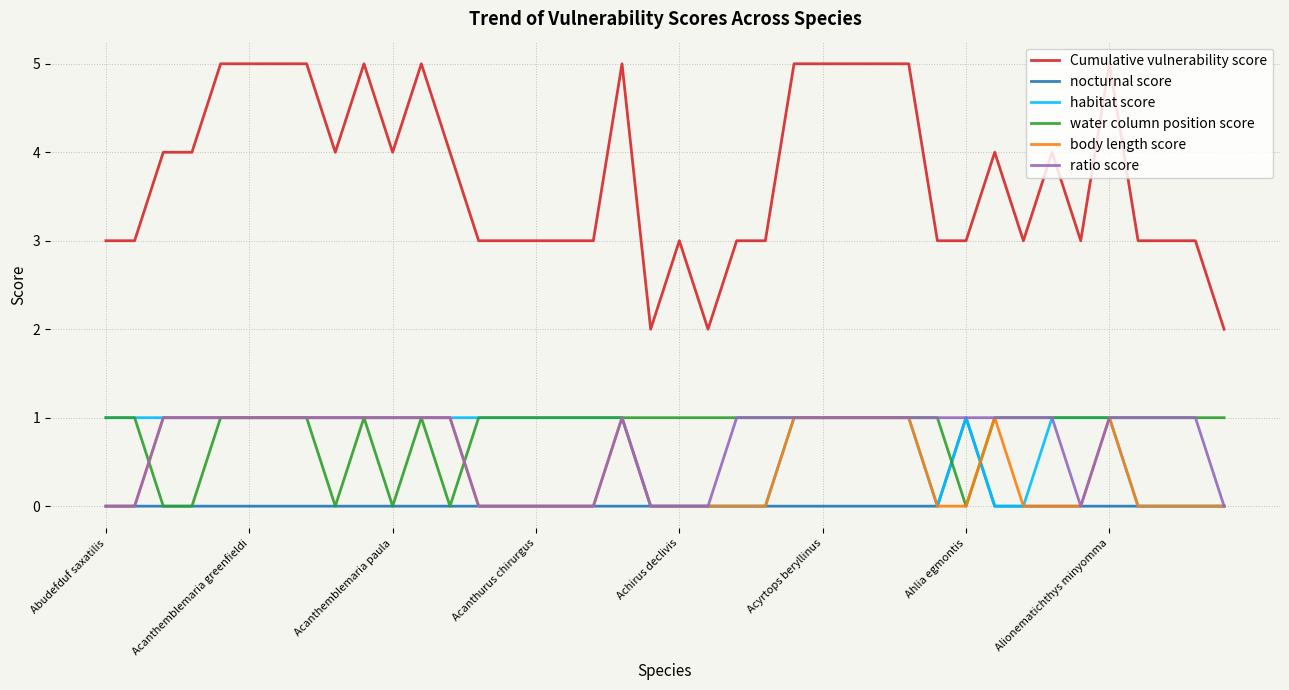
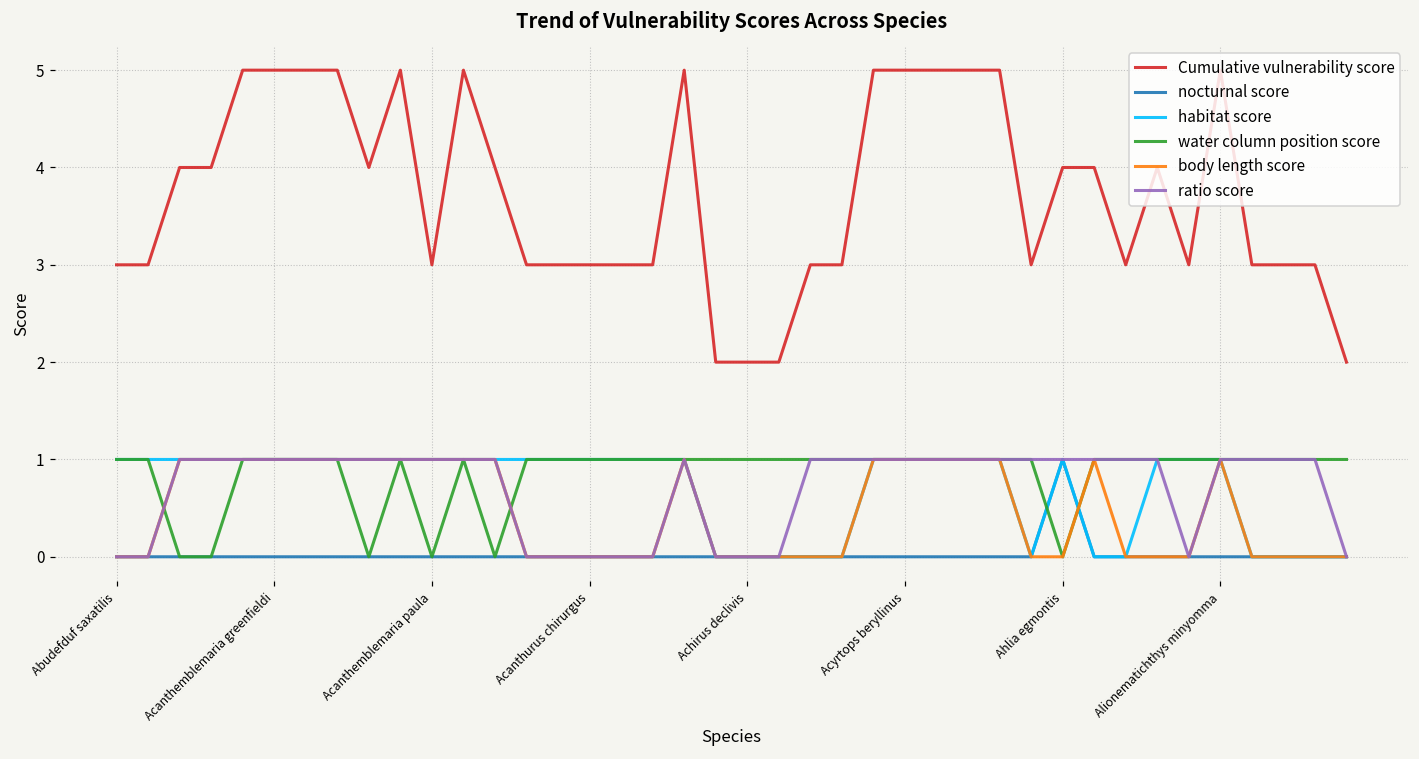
Cumulative vulnerability score, Acanthemblemaria paula: 4 -> 3
Cumulative vulnerability score, Achirus declivis: 3 -> 2
Cumulative vulnerability score, Ahlia egmontis: 3 -> 4
